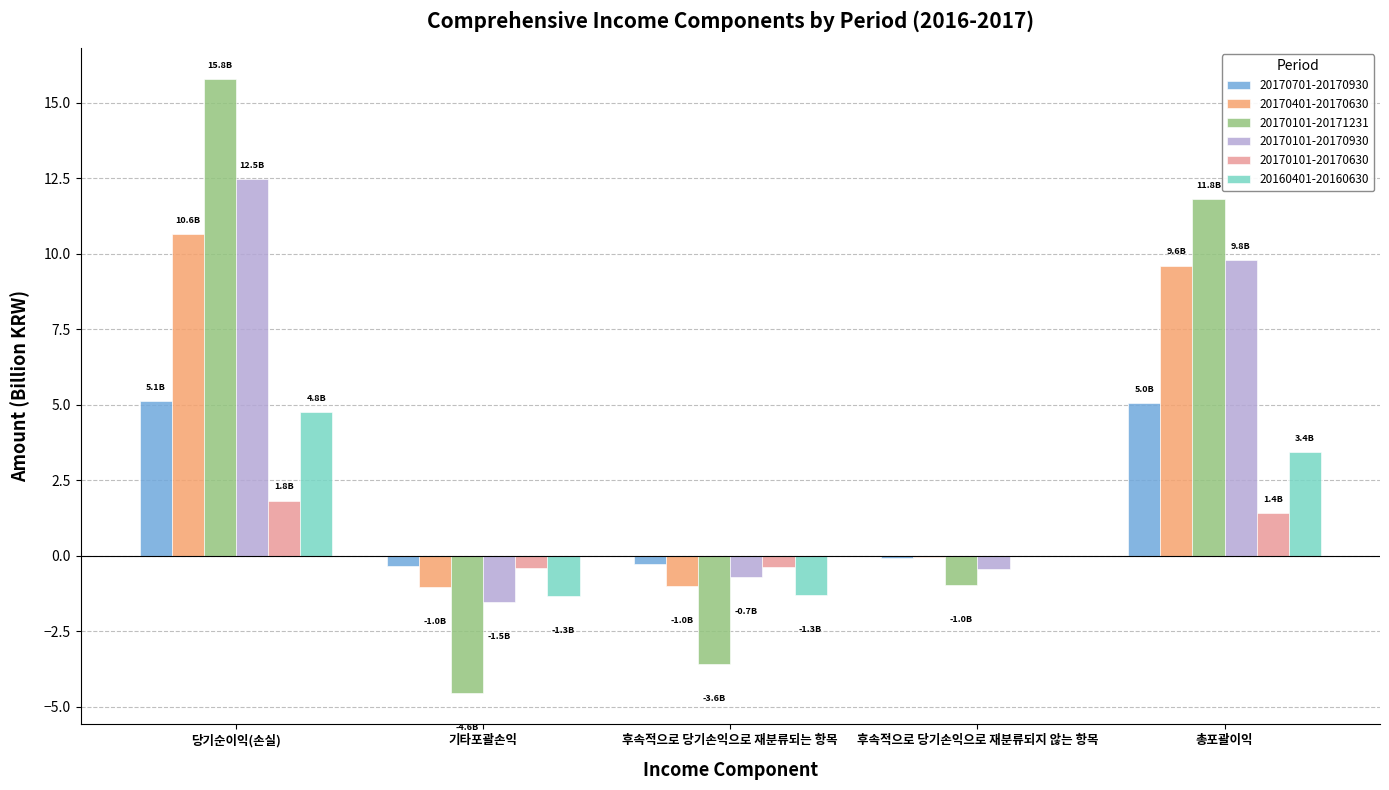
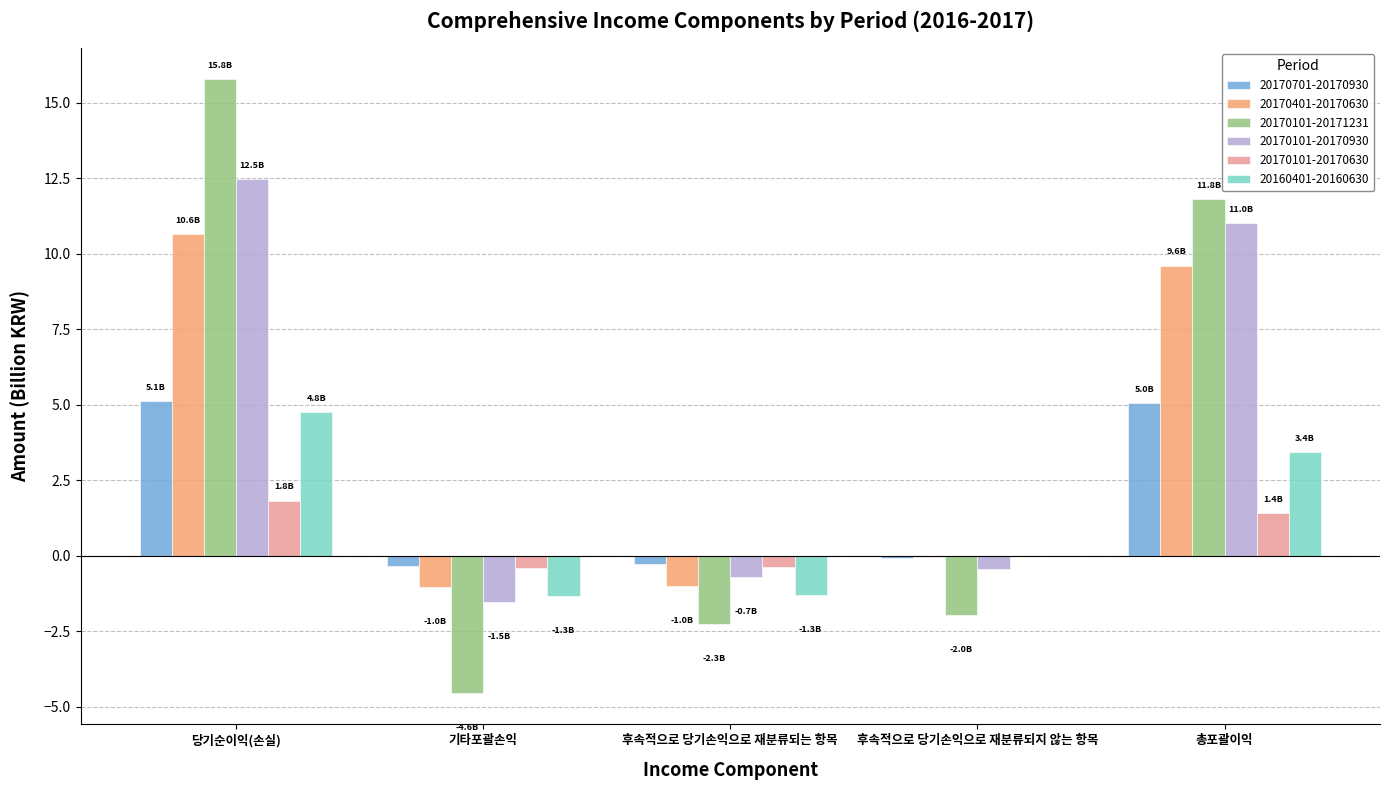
20170101-20171231, 후속적으로 당기손익으로 재분류되는 항목: -3.6B -> -2.3B
20170101-20171231, 후속적으로 당기손익으로 재분류되지 않는 항목: -1.0B -> -2.0B
20170101-20170930, 총포괄이익: 9.8B -> 11.0B
